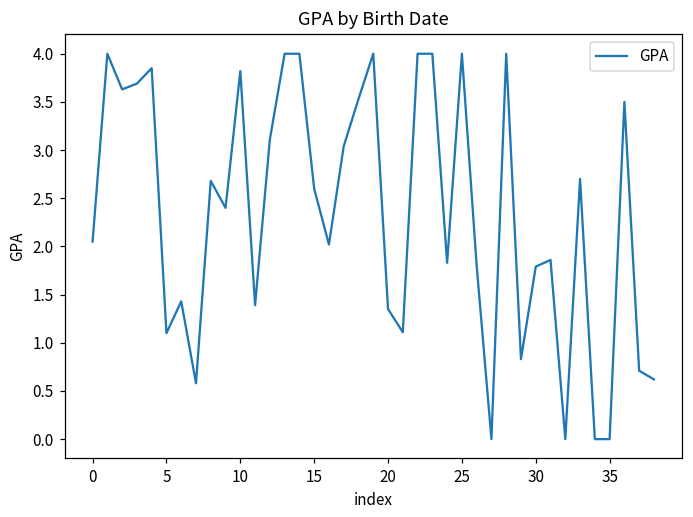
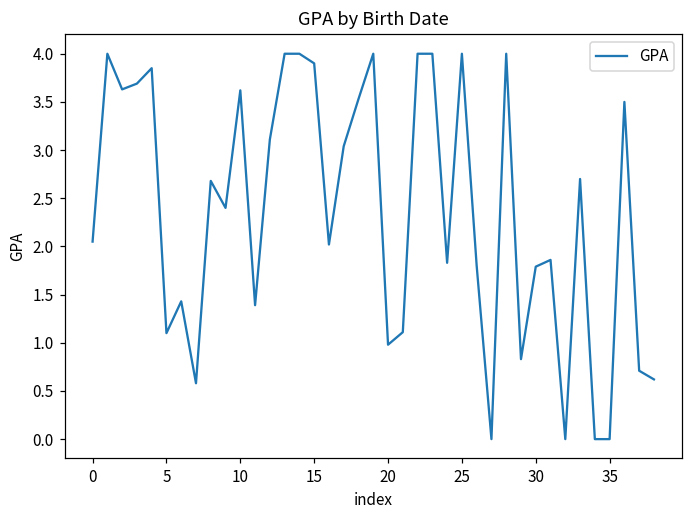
10: 3.8 -> 3.6
15: 2.6 -> 3.9
20: 1.4 -> 1.0
